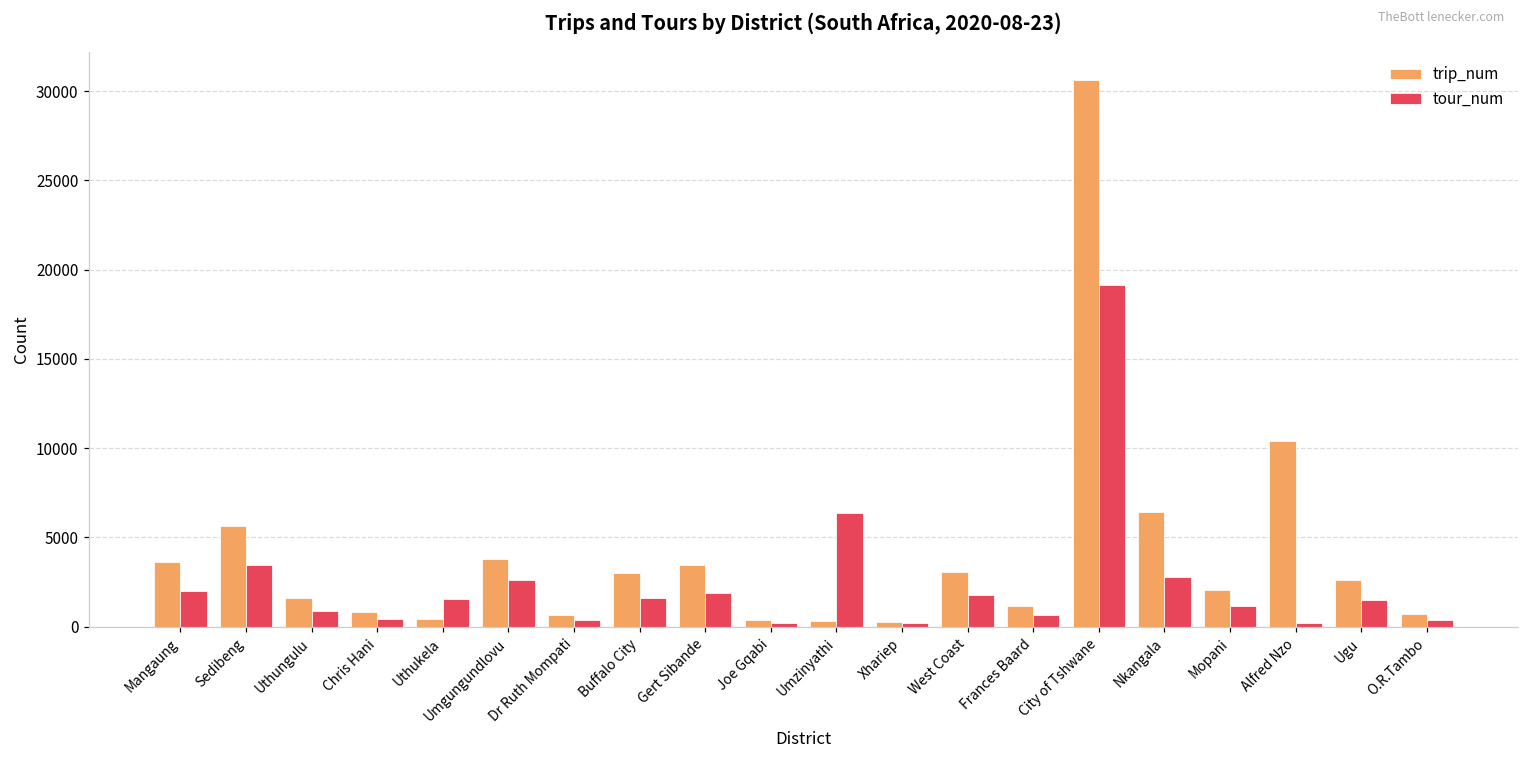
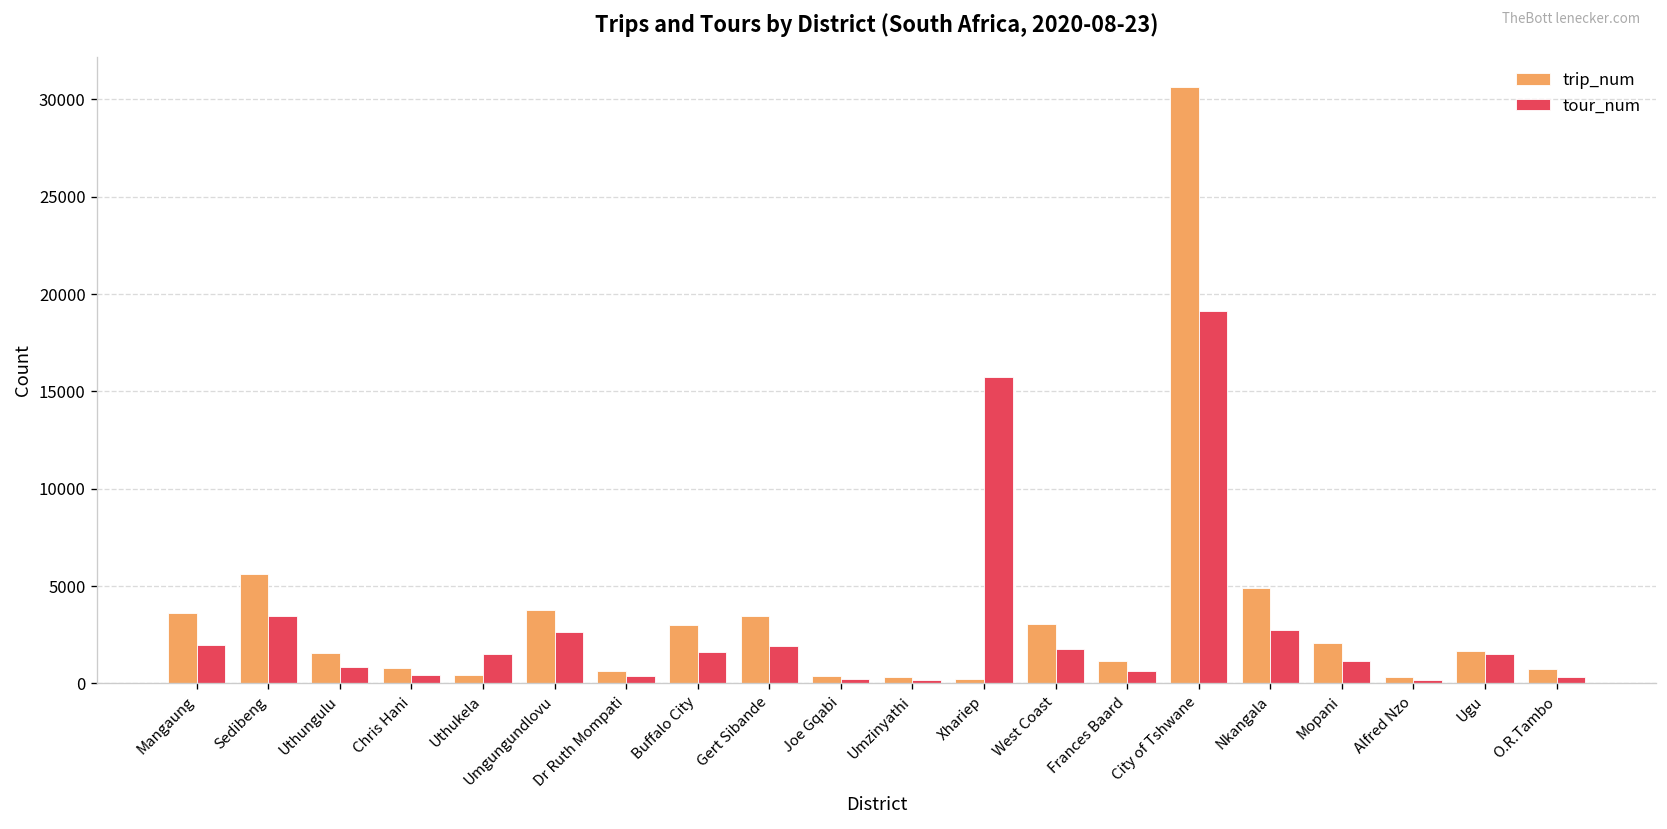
tour_num, Umzinyathi: 6400 -> 200
tour_num, Xhariep: 200 -> 15700
trip_num, Nkangala: 6400 -> 4900
trip_num, Alfred Nzo: 10400 -> 400
trip_num, Ugu: 2600 -> 1700
